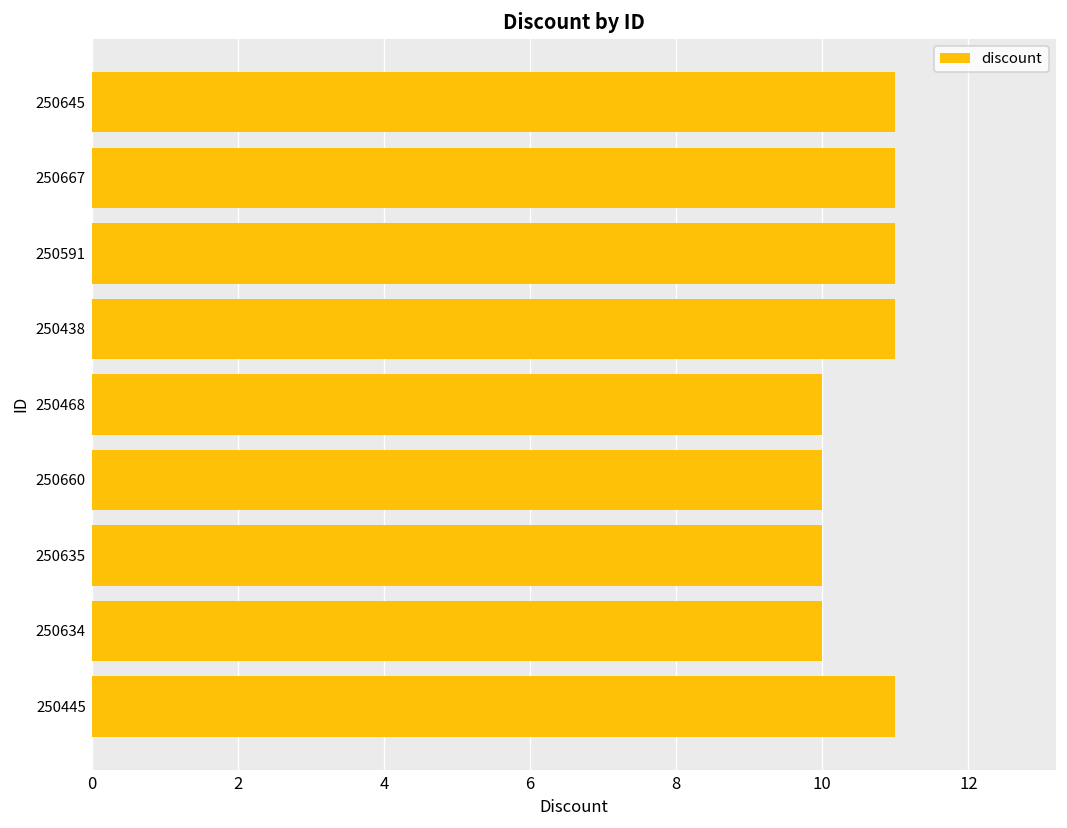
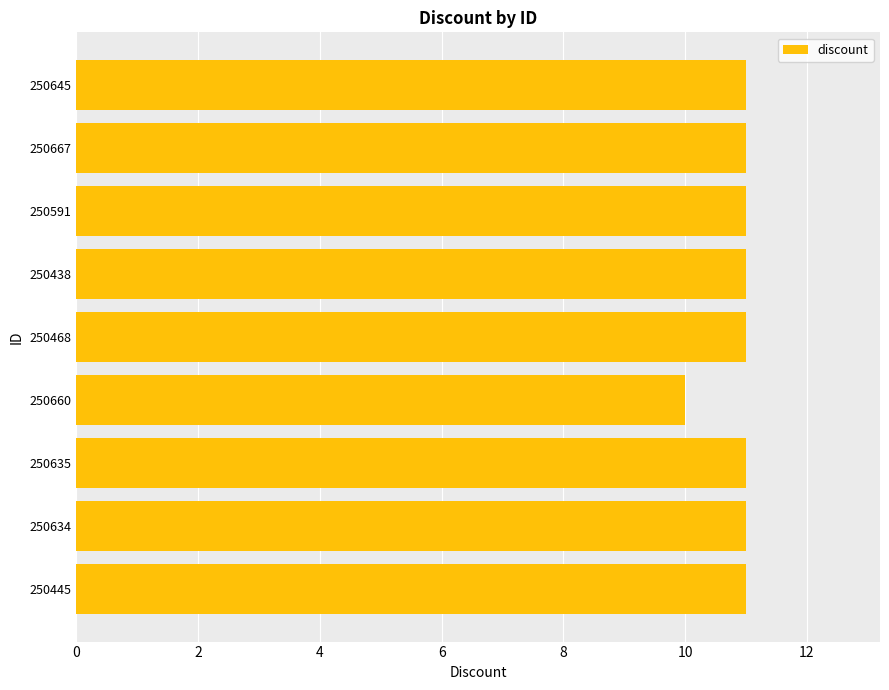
250468: 10 -> 11
250635: 10 -> 11
250634: 10 -> 11
